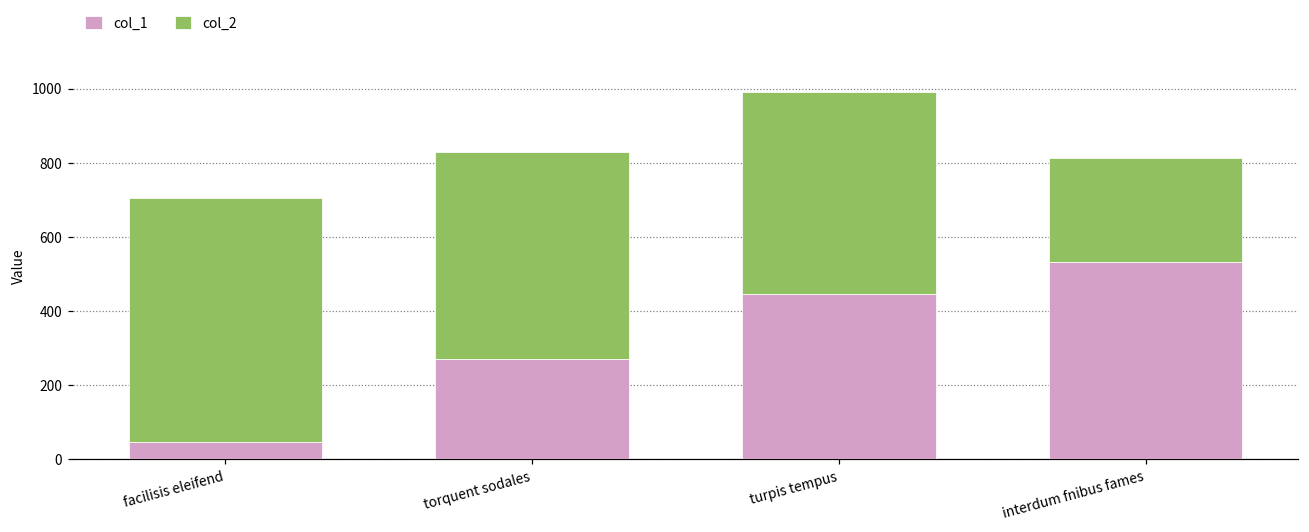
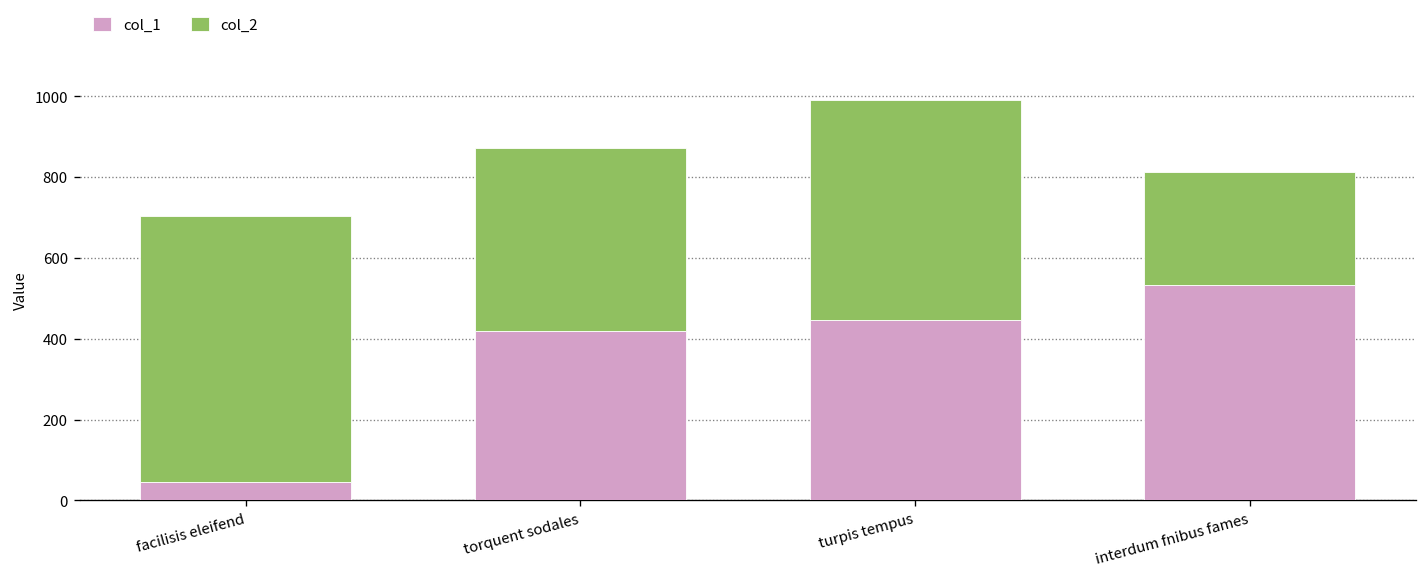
col_1, torquent sodales: 270 -> 420
col_2, torquent sodales: 560 -> 450
